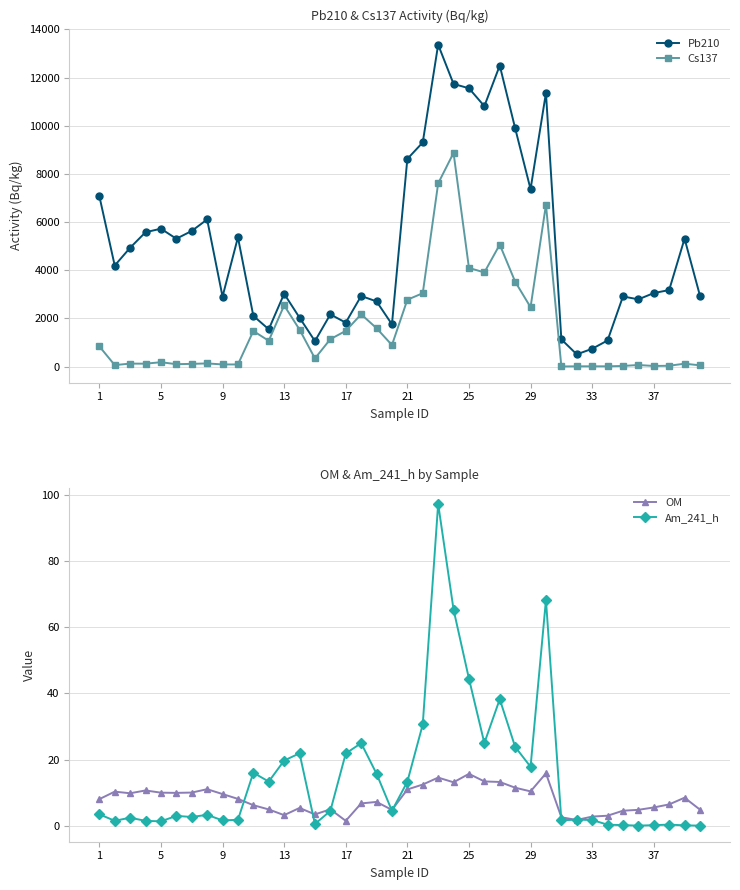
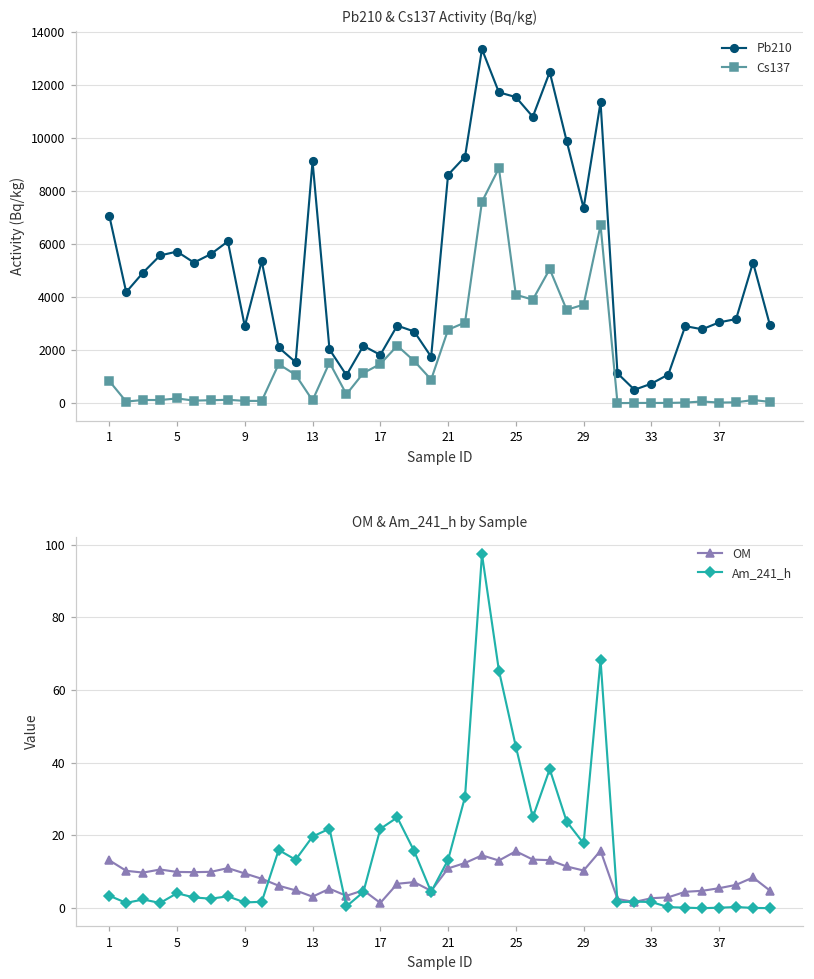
Pb210 & Cs137 Activity (Bq/kg), Pb210, 13: 3000 -> 9100
Pb210 & Cs137 Activity (Bq/kg), Cs137, 13: 2500 -> 100
Pb210 & Cs137 Activity (Bq/kg), Cs137, 29: 2500 -> 3700
OM & Am_241_h by Sample, OM, 1: 8 -> 13
OM & Am_241_h by Sample, Am_241_h, 5: 1 -> 4
